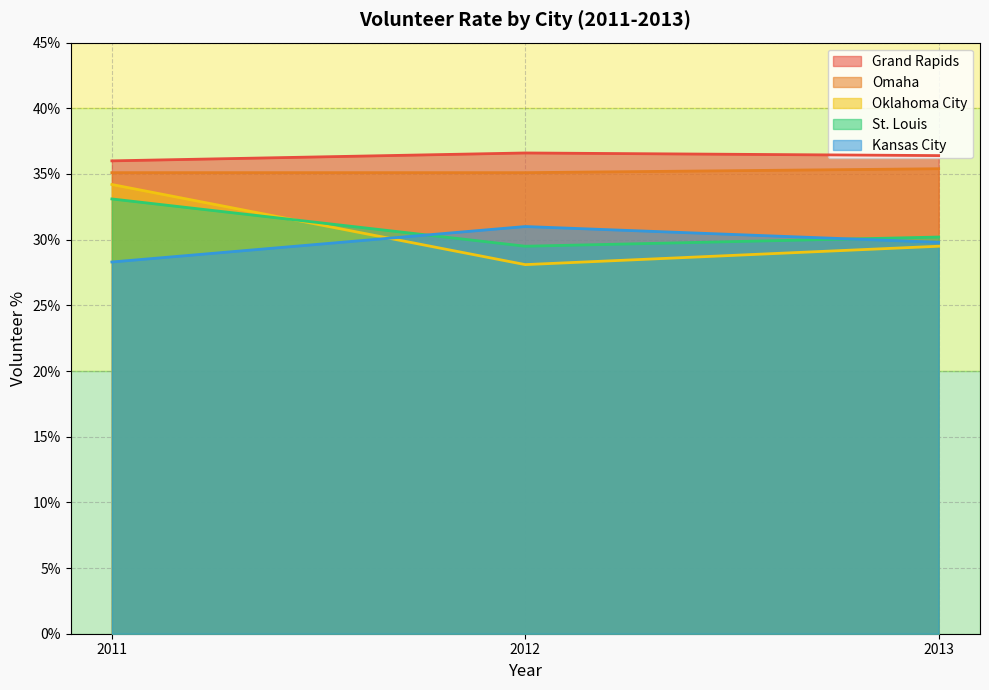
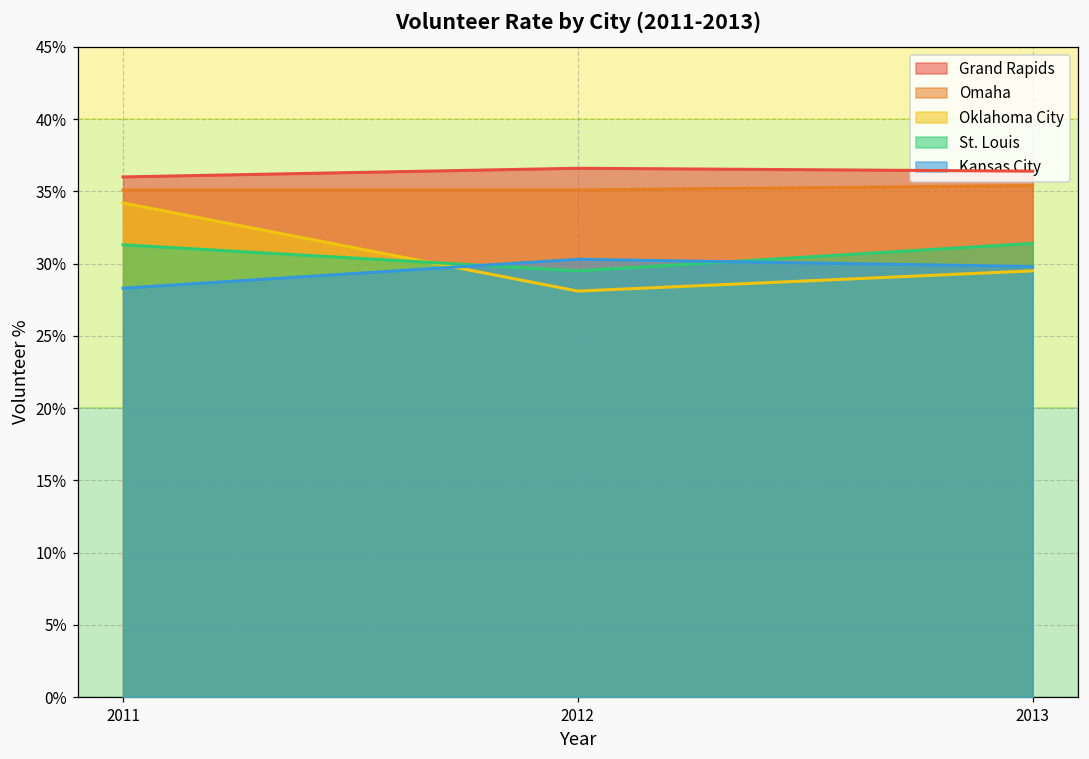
St. Louis, 2011: 33.1% -> 31.3%
Kansas City, 2012: 31.0% -> 30.3%
St. Louis, 2013: 30.2% -> 31.4%
